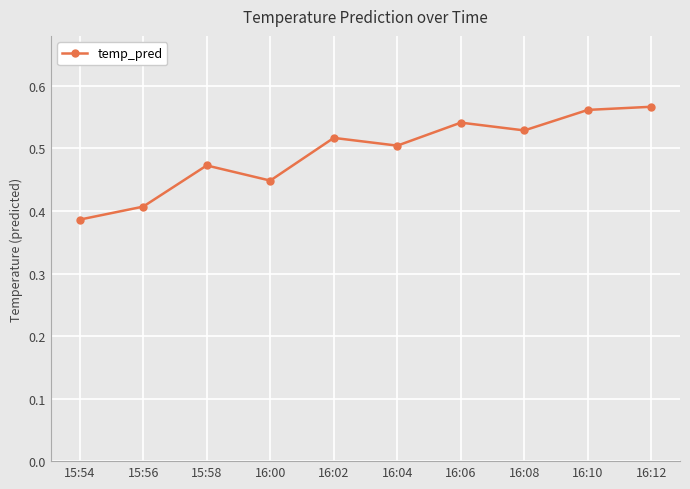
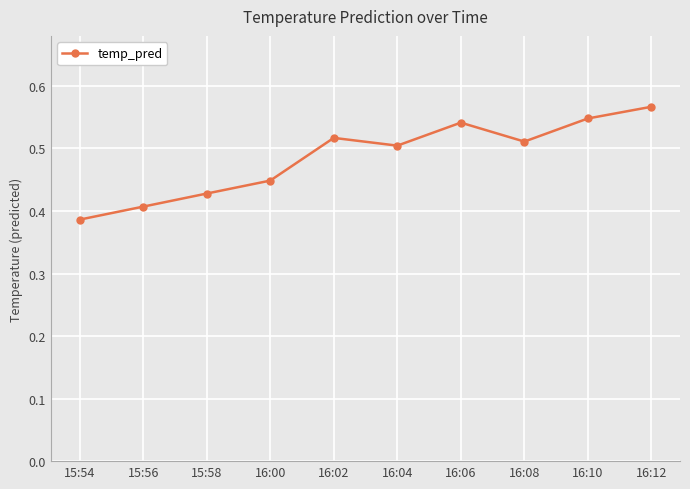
15:58: 0.47 -> 0.43
16:08: 0.53 -> 0.51
16:10: 0.56 -> 0.55
